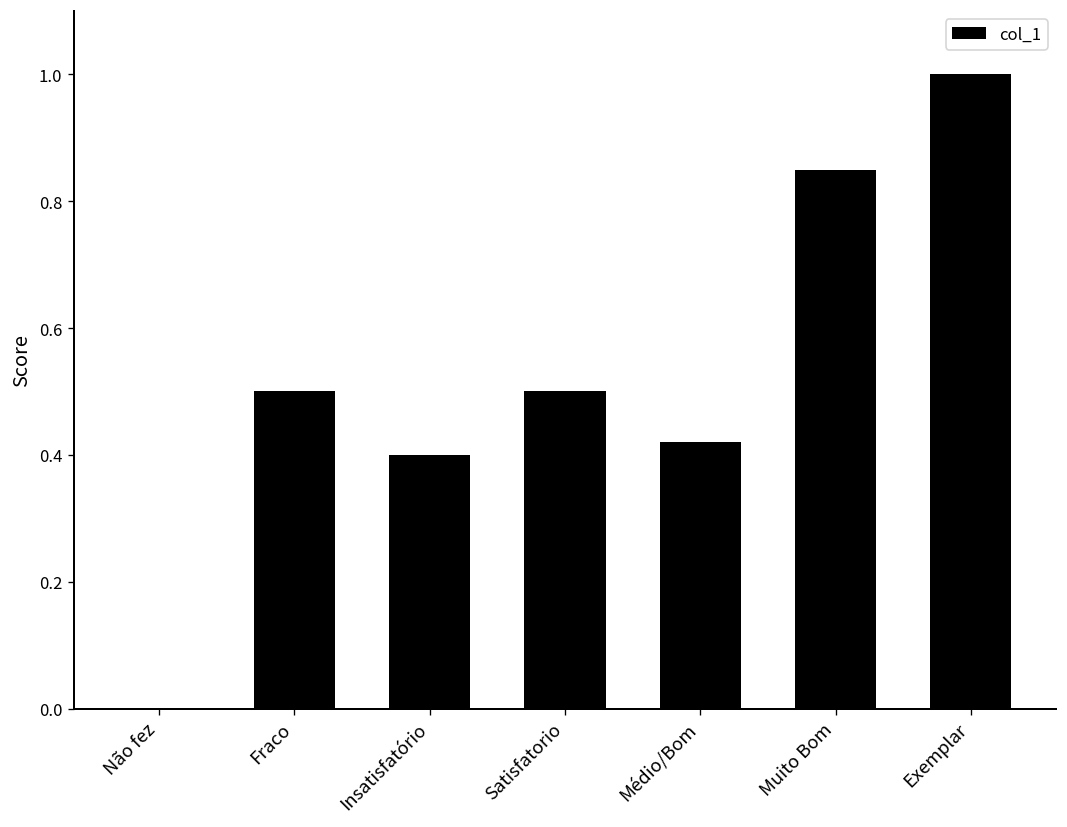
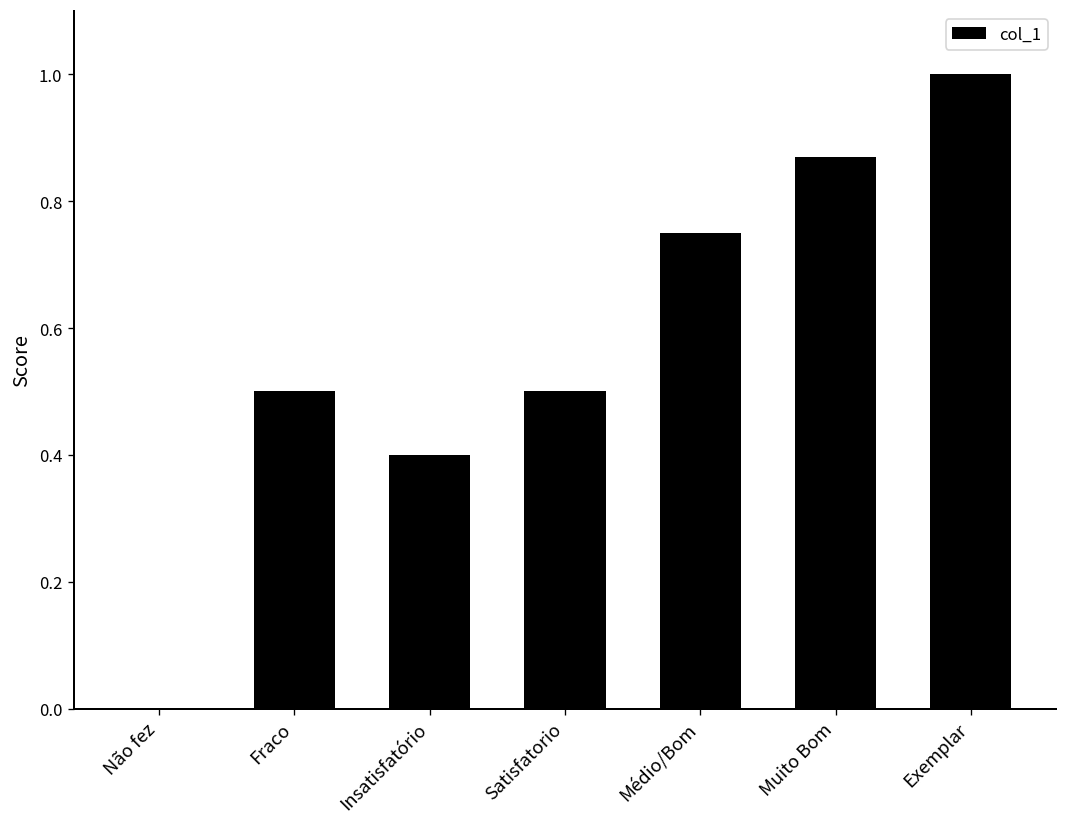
Médio/Bom: 0.42 -> 0.75
Muito Bom: 0.85 -> 0.87
